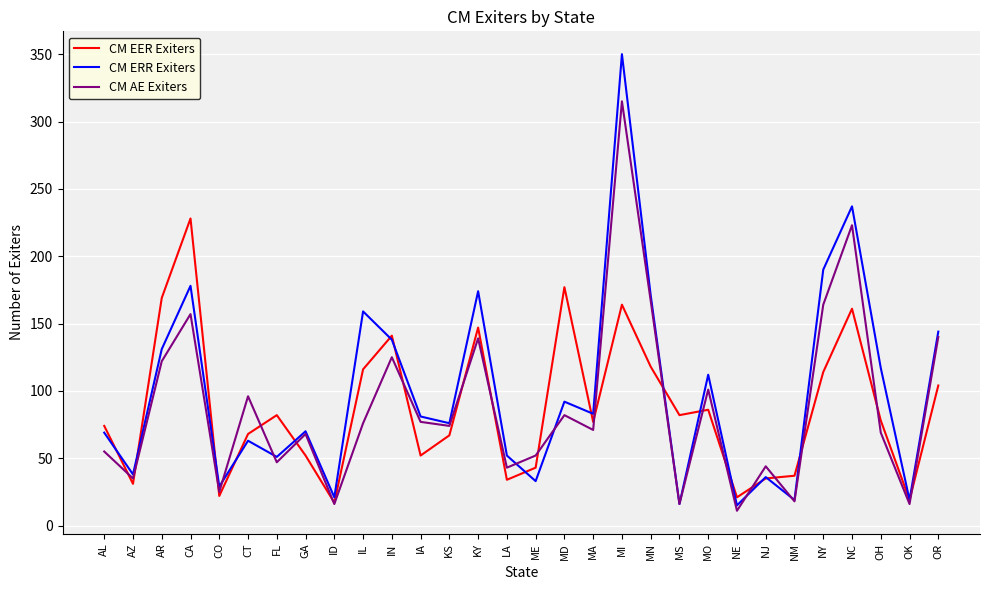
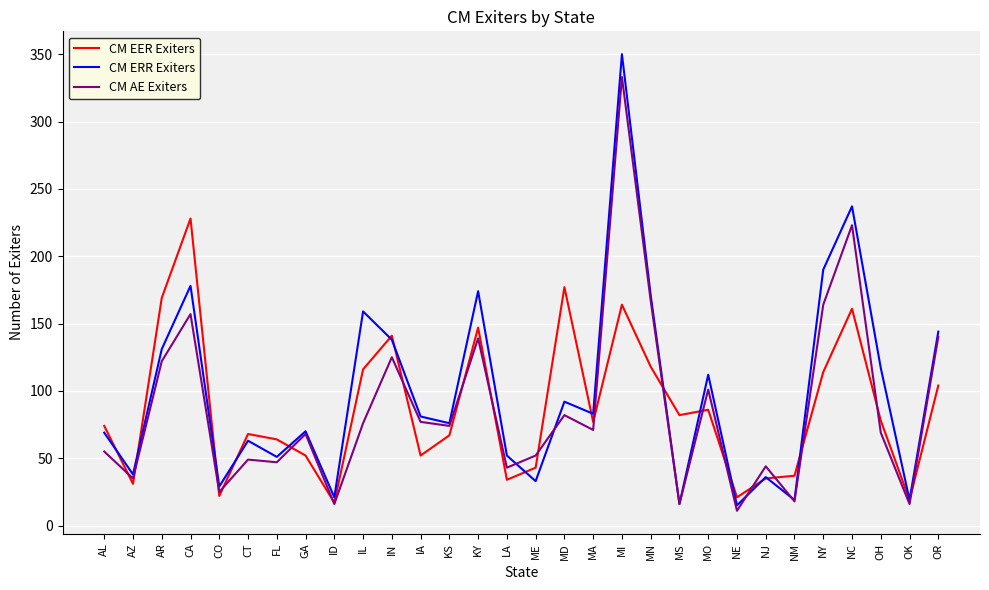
CM AE Exiters, CT: 96 -> 49
CM EER Exiters, FL: 82 -> 64
CM AE Exiters, MI: 315 -> 333
